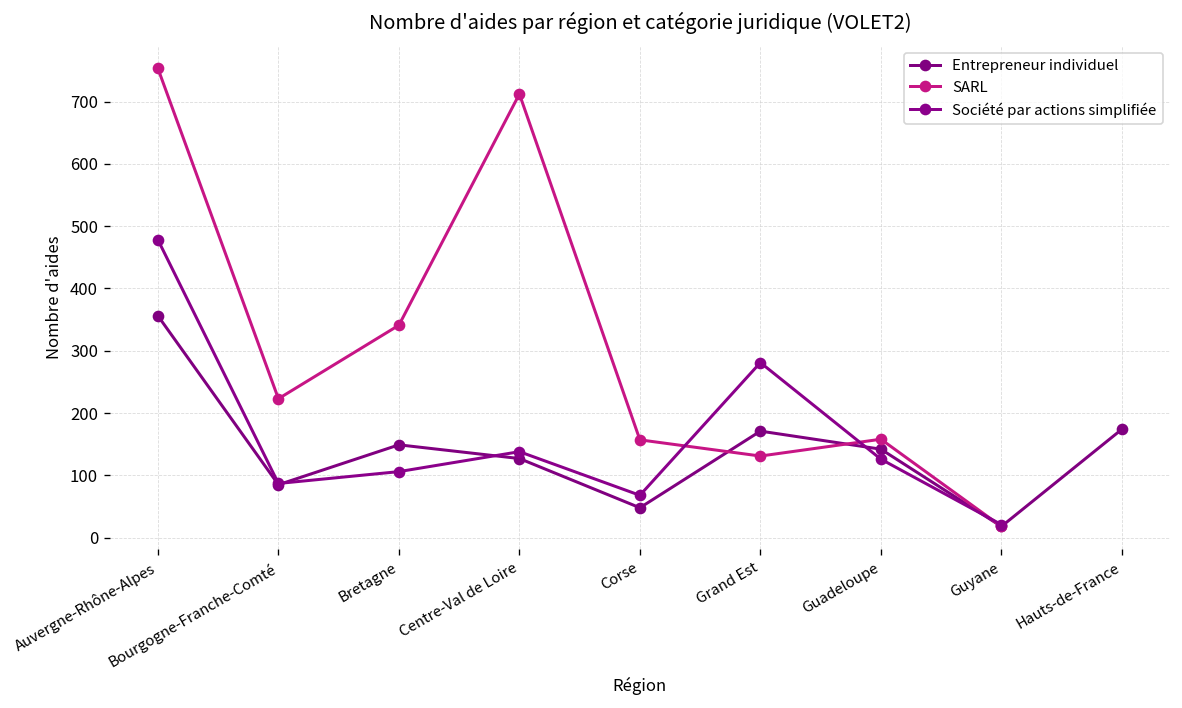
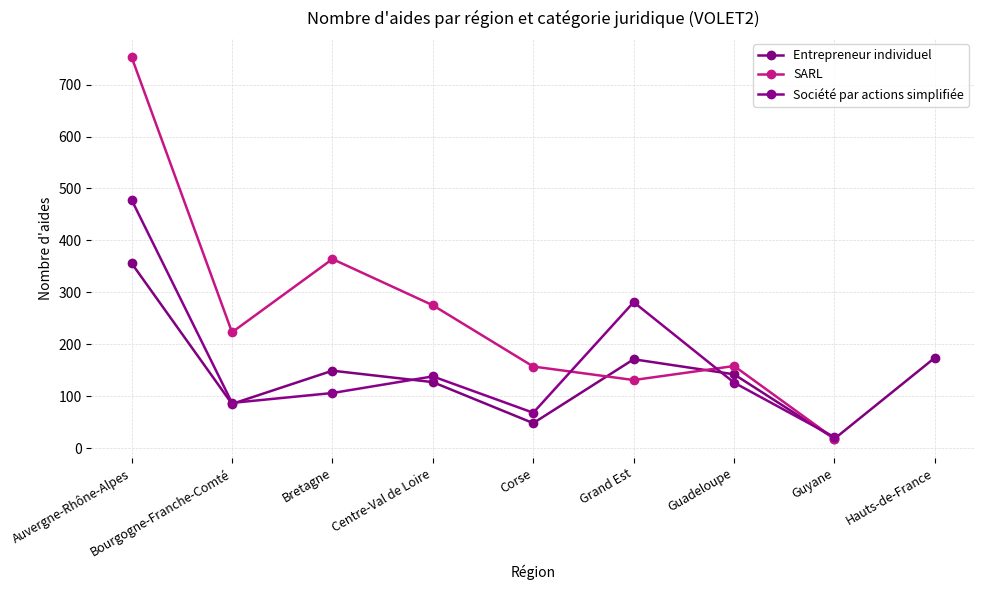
SARL, Bretagne: 340 -> 360
SARL, Centre-Val de Loire: 710 -> 280
